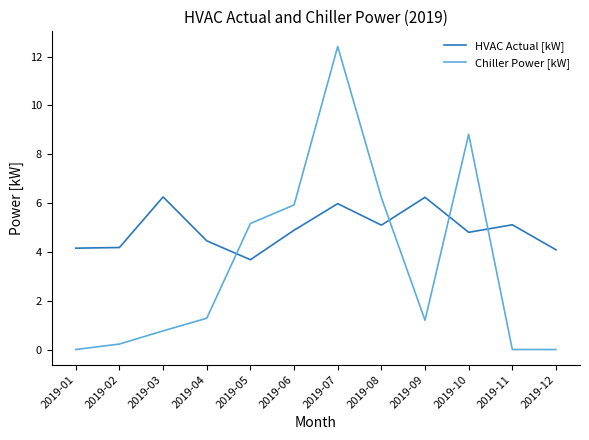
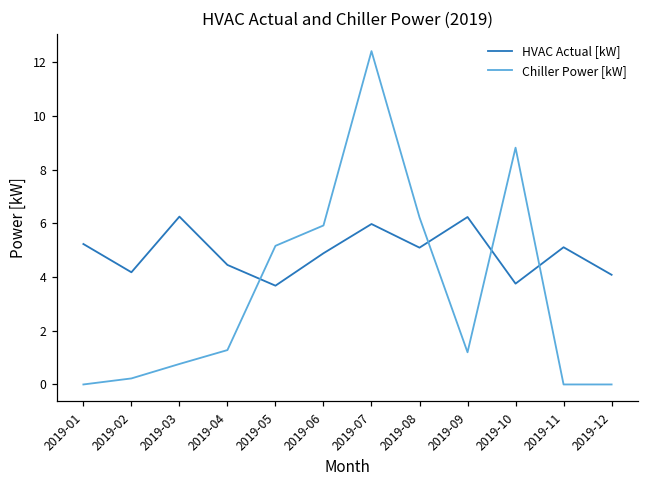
HVAC Actual [kW], 2019-01: 4.2 -> 5.2
HVAC Actual [kW], 2019-10: 4.8 -> 3.8
